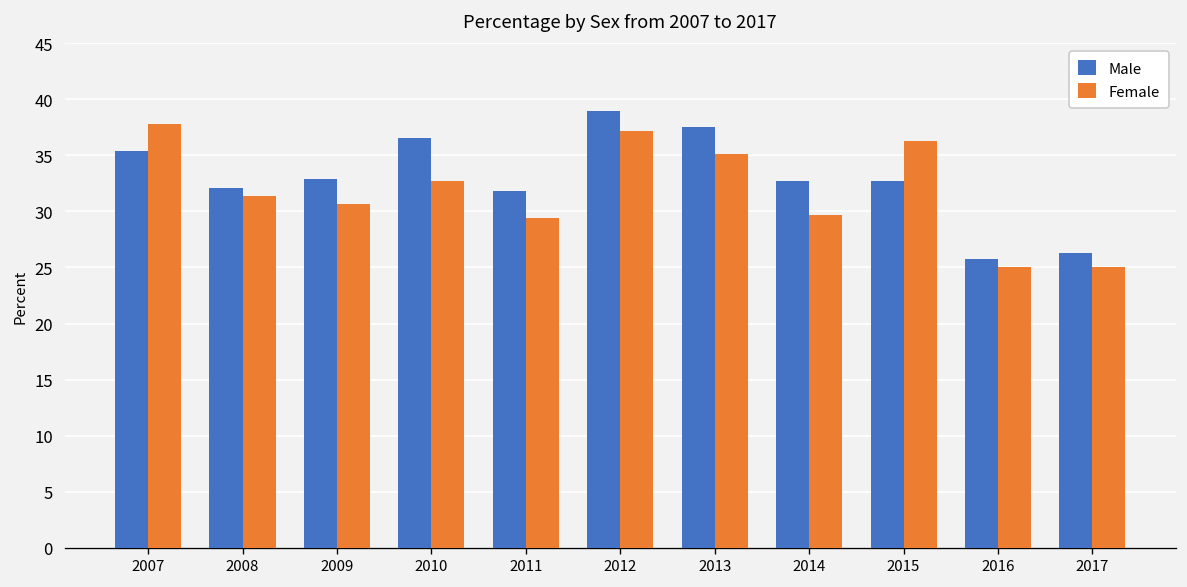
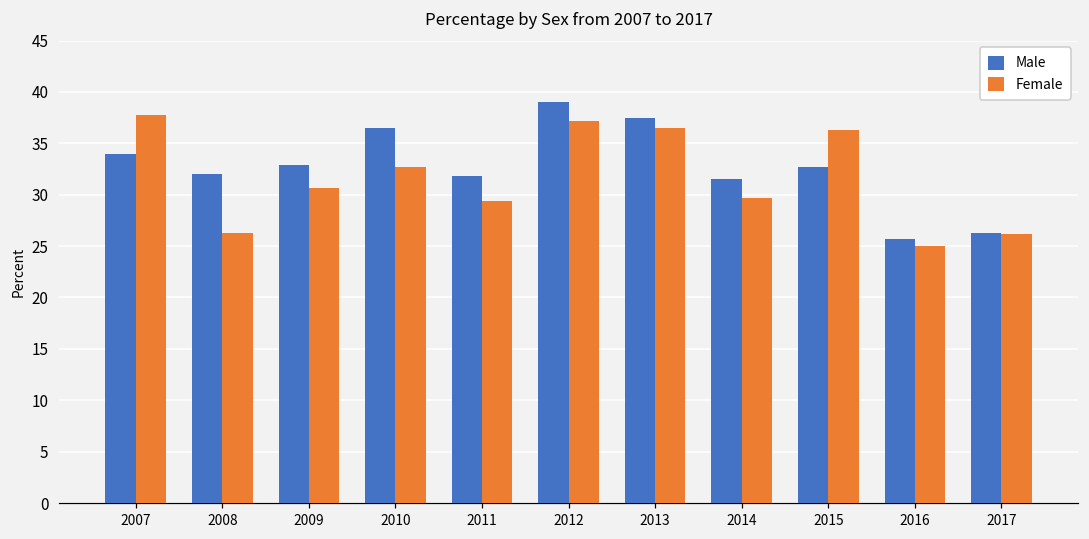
Male, 2007: 35 -> 34
Female, 2008: 31 -> 26
Female, 2013: 35 -> 37
Male, 2014: 33 -> 32
Female, 2017: 25 -> 26
